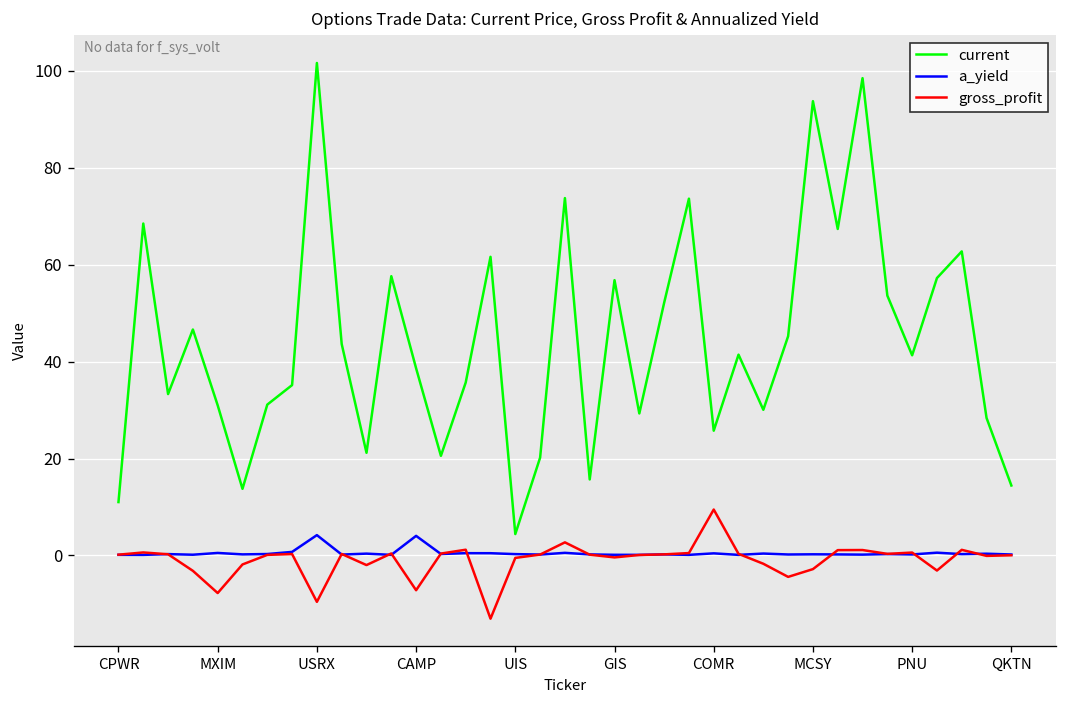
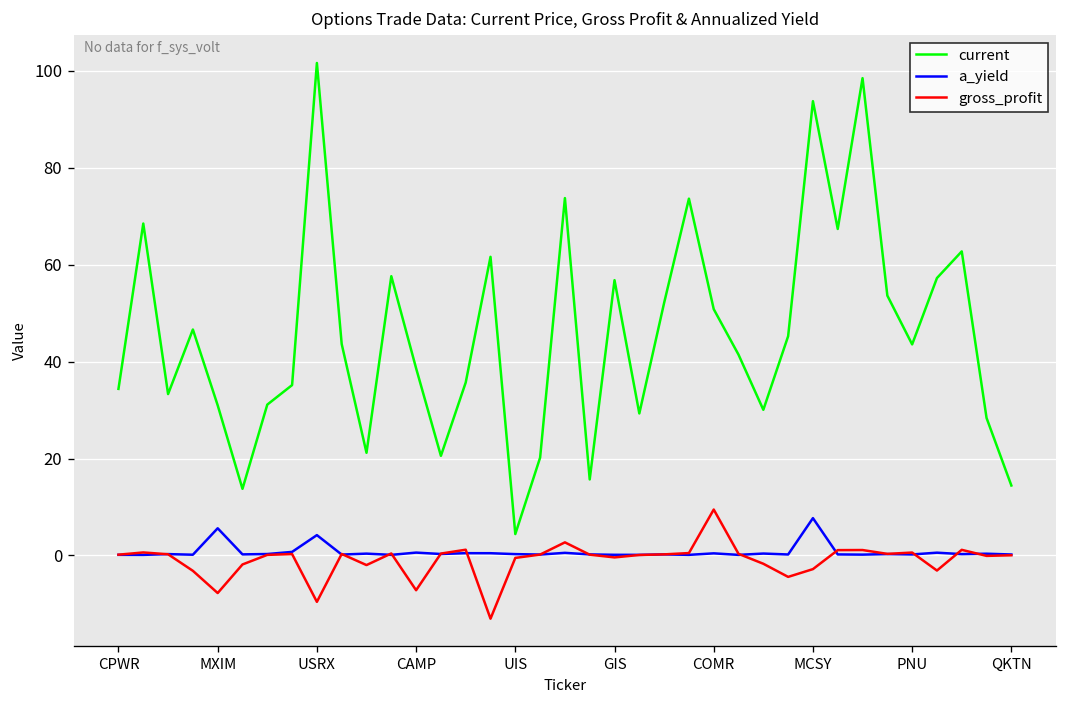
current, CPWR: 11 -> 34
a_yield, MXIM: 1 -> 6
a_yield, CAMP: 4 -> 1
current, COMR: 26 -> 51
a_yield, MCSY: 0 -> 8
current, PNU: 41 -> 44
